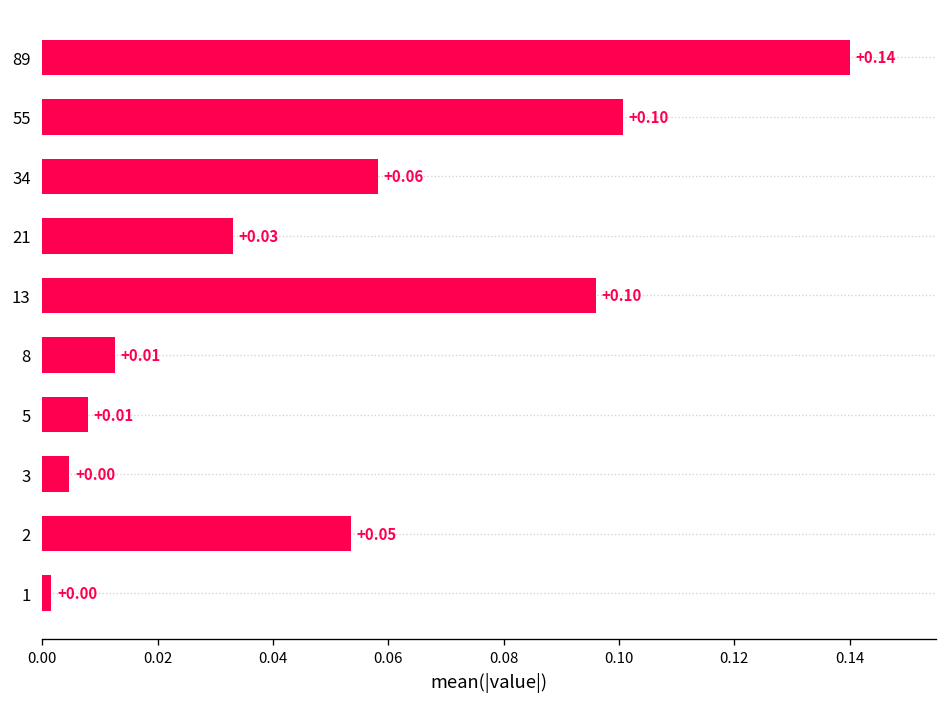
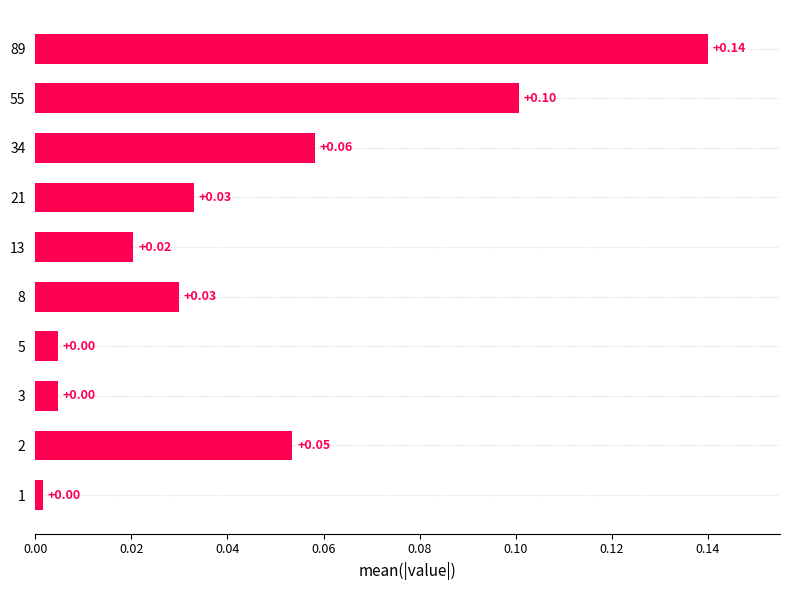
13: +0.10 -> +0.02
8: +0.01 -> +0.03
5: +0.01 -> +0.00
